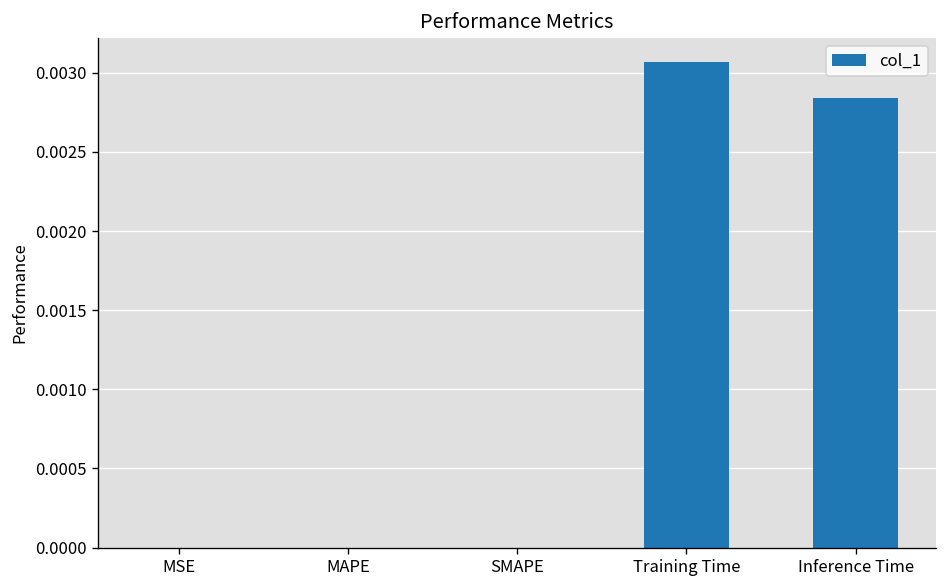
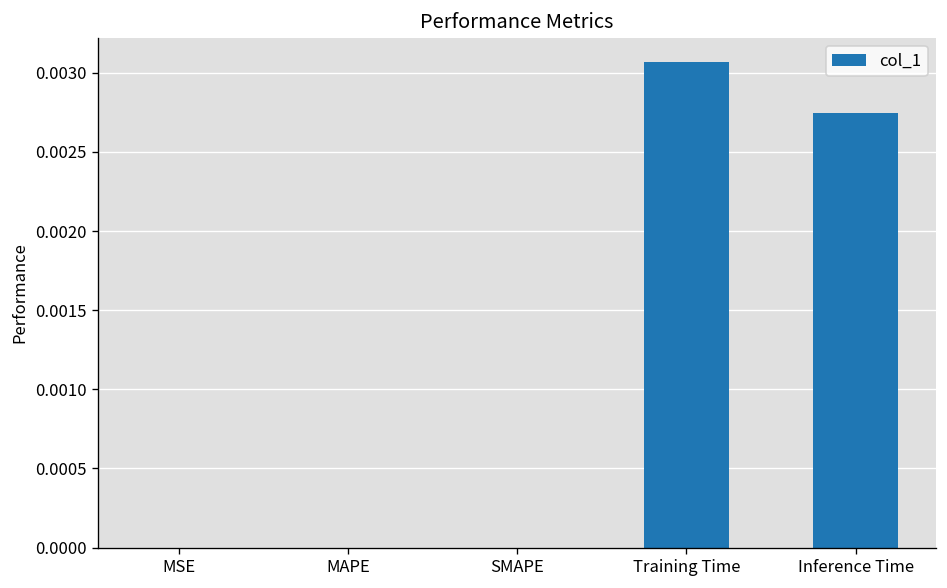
Inference Time: 0.00284 -> 0.00274
